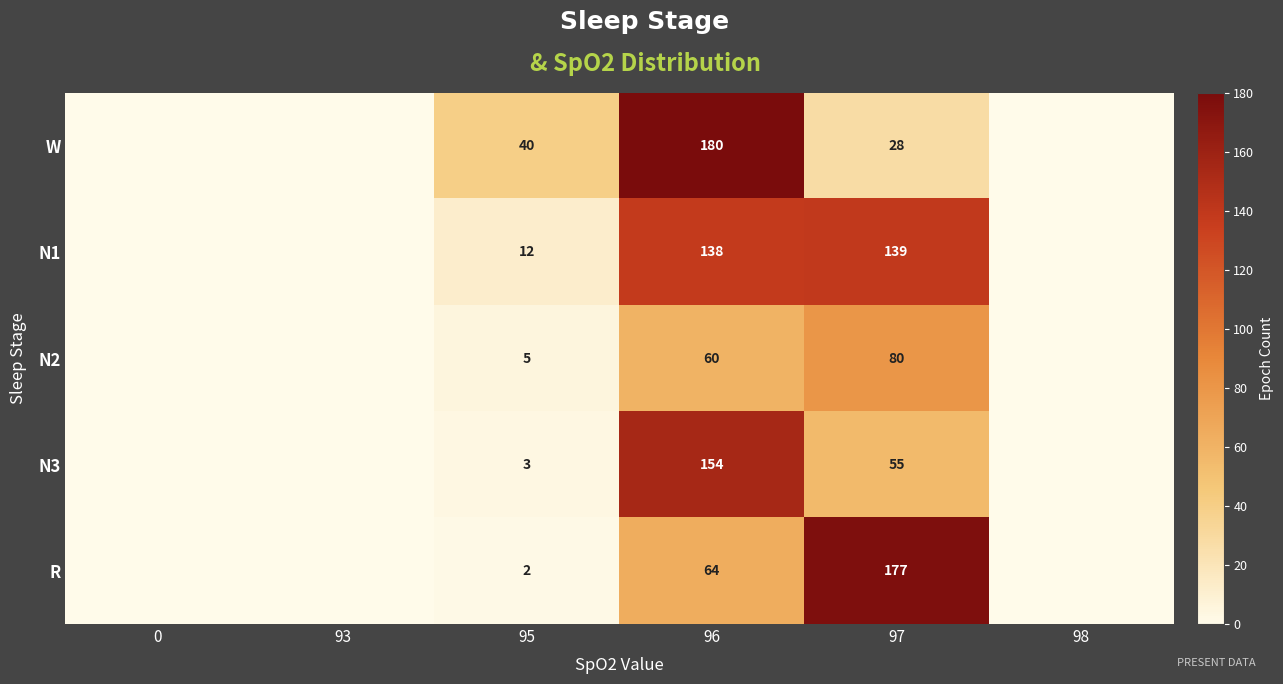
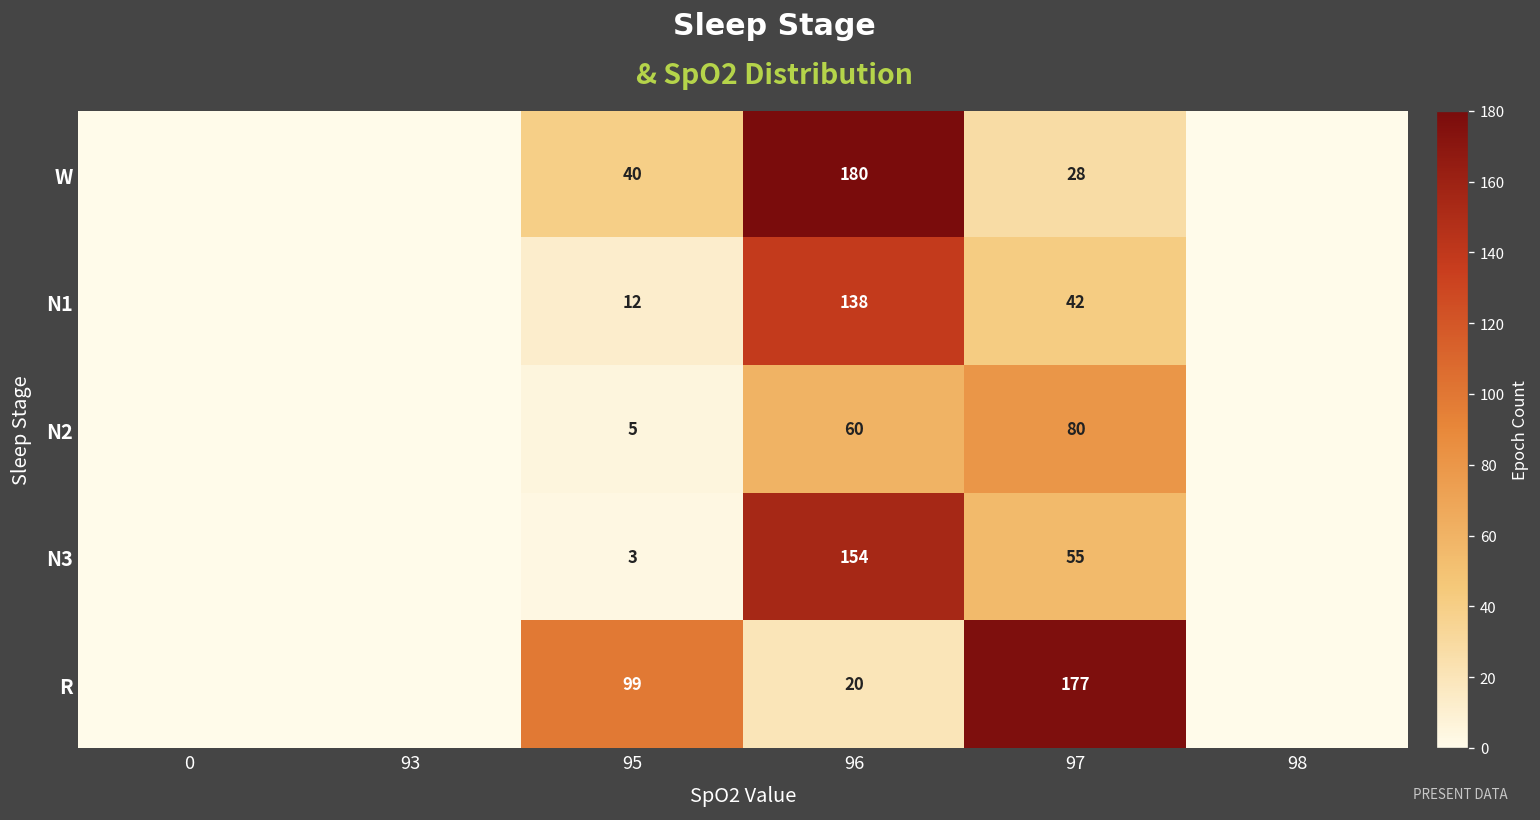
N1, 97: 139 -> 42
R, 95: 2 -> 99
R, 96: 64 -> 20
